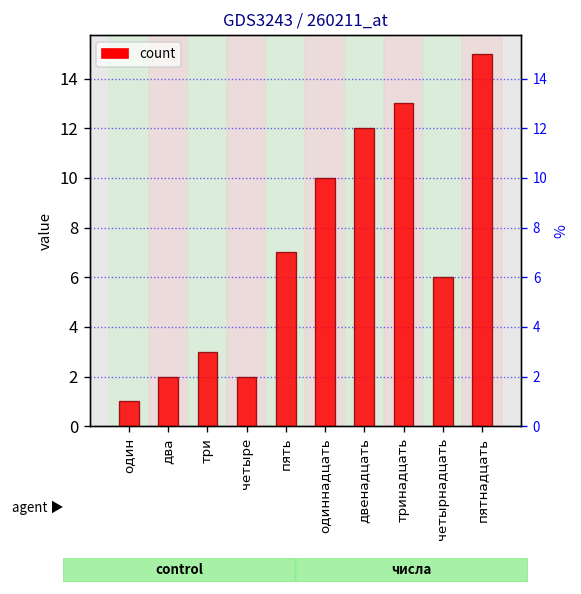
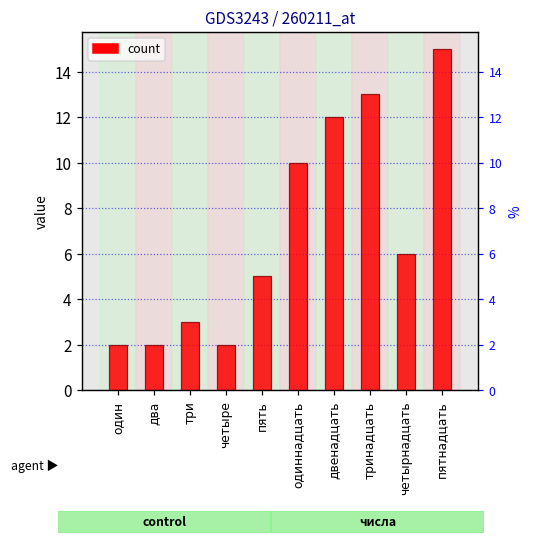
один: 1 -> 2
пять: 7 -> 5
